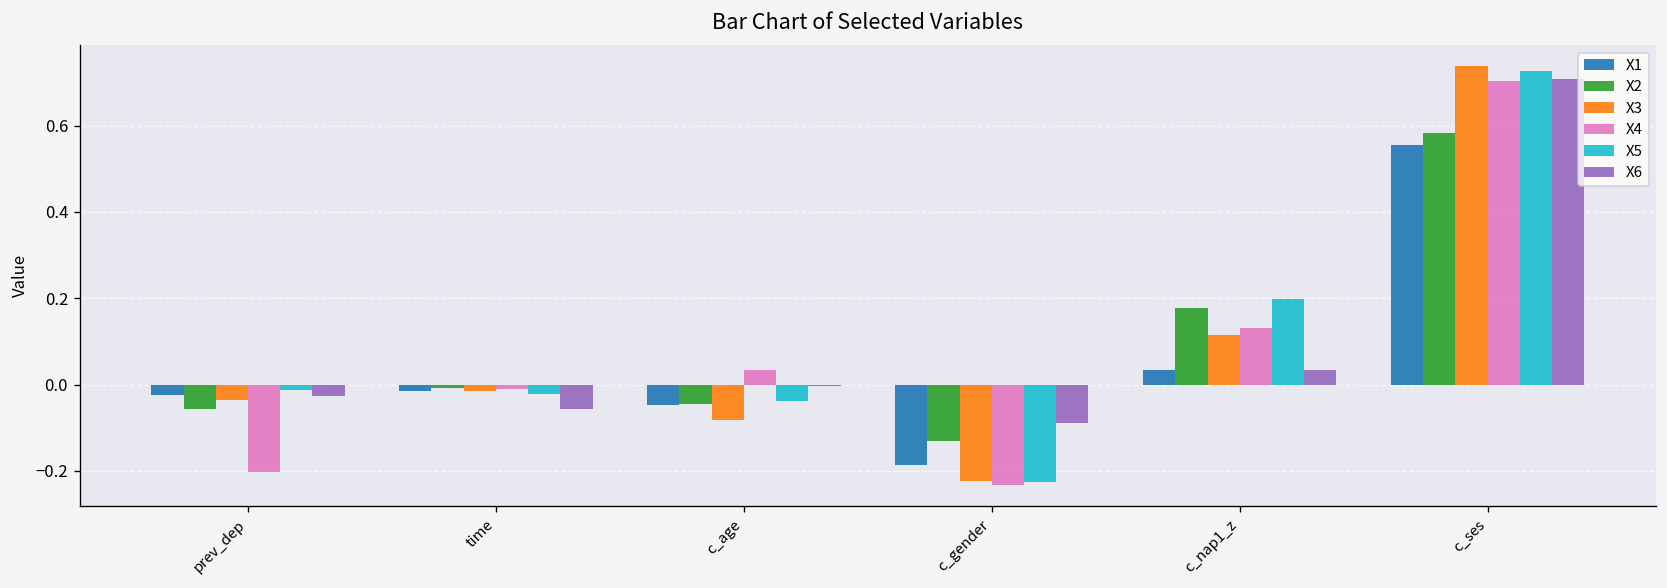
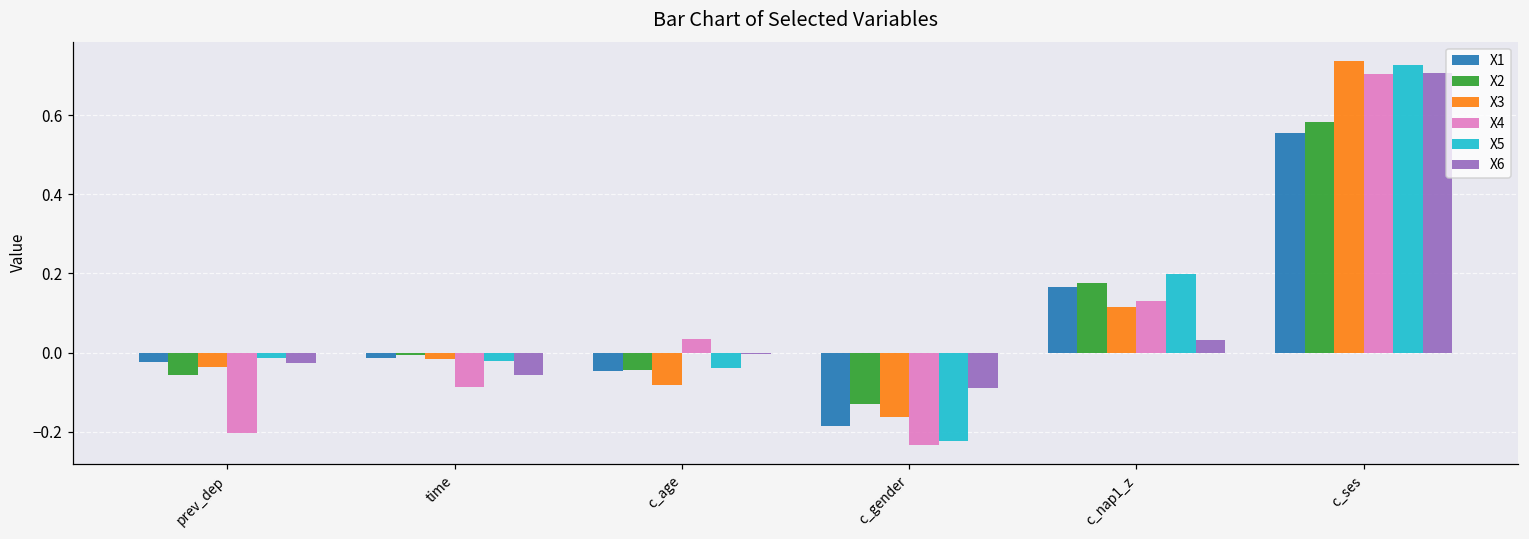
X4, time: -0.01 -> -0.09
X3, c_gender: -0.22 -> -0.16
X1, c_nap1_z: 0.03 -> 0.16
